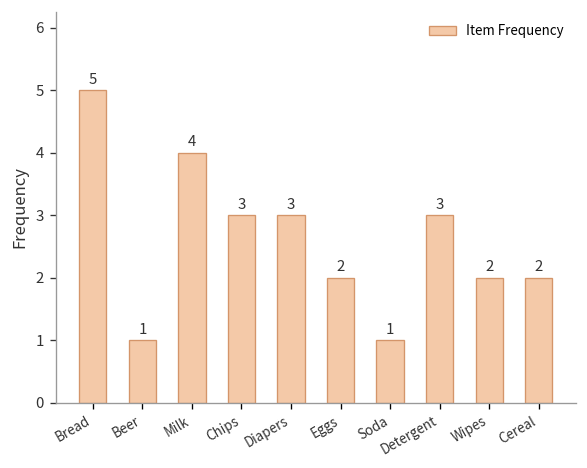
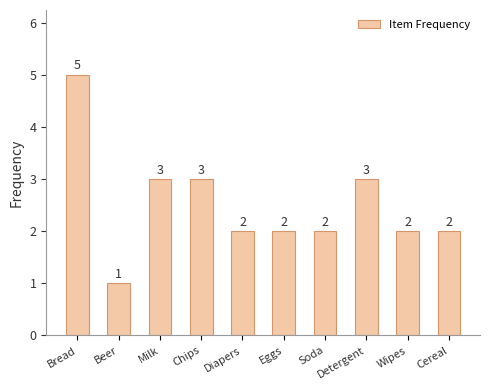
Milk: 4 -> 3
Diapers: 3 -> 2
Soda: 1 -> 2
